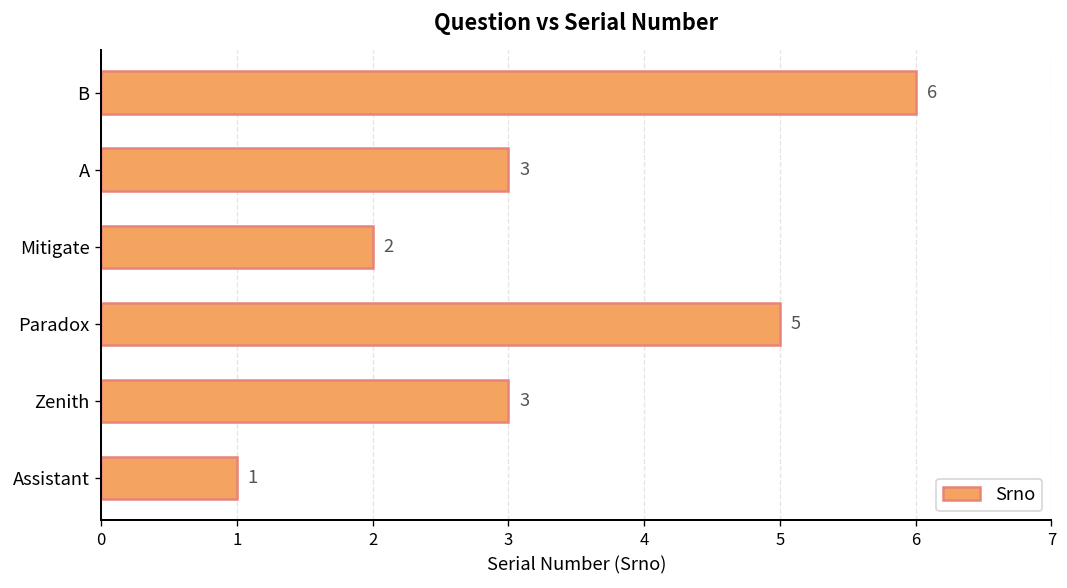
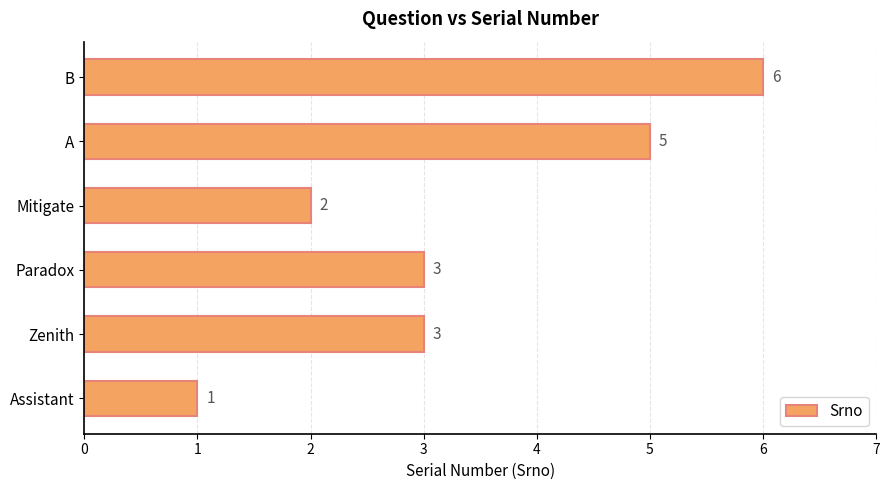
A: 3 -> 5
Paradox: 5 -> 3
